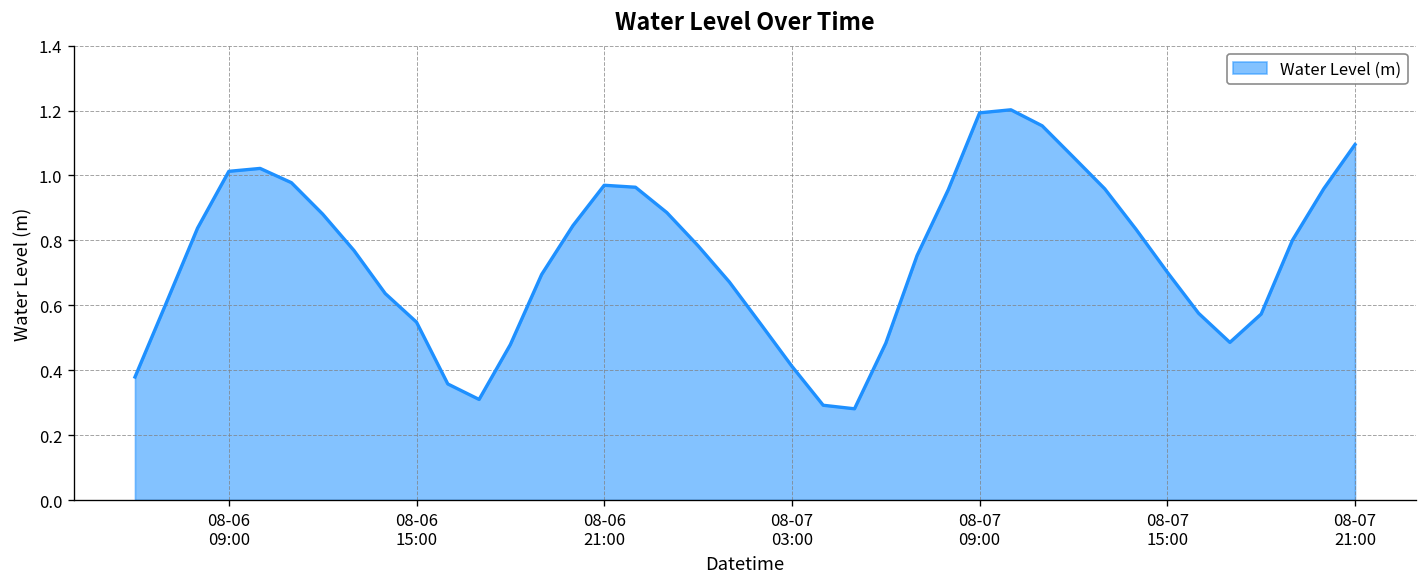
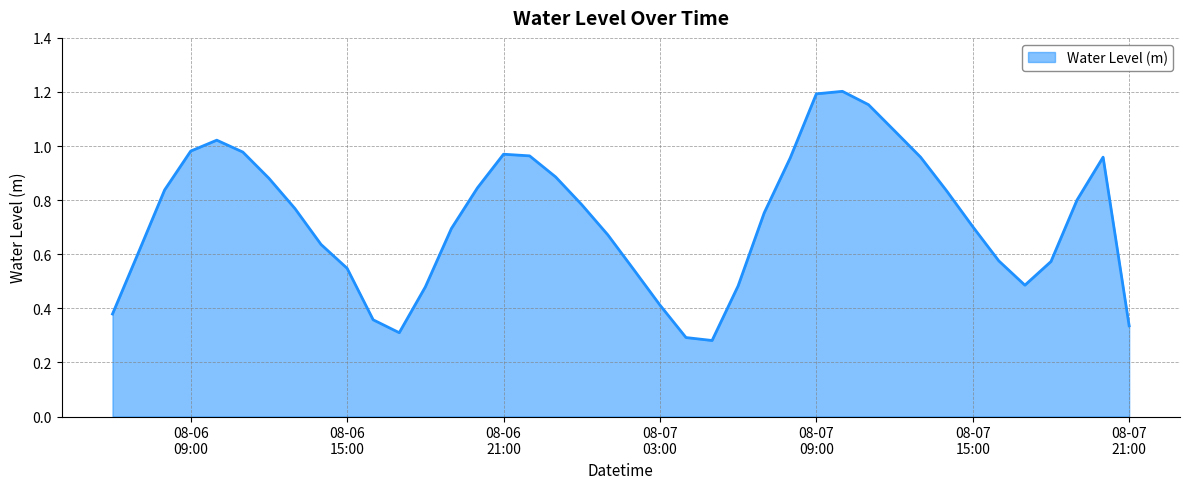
08-06 09:00: 1.01 -> 0.98
08-07 21:00: 1.10 -> 0.34
